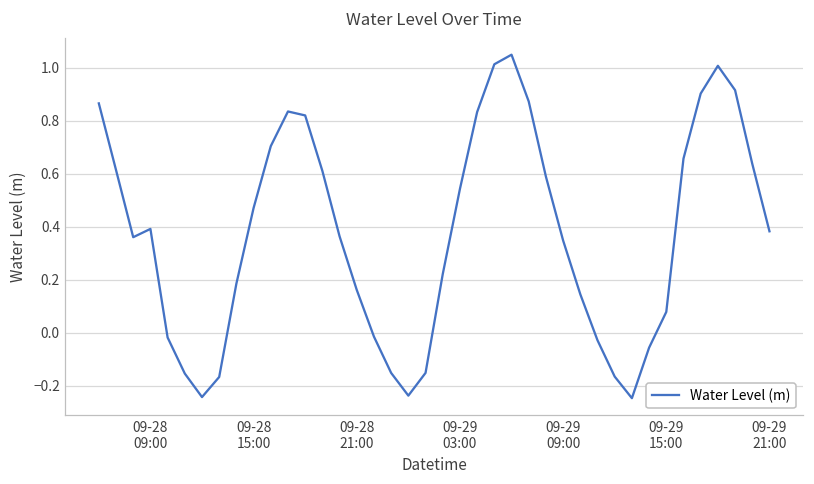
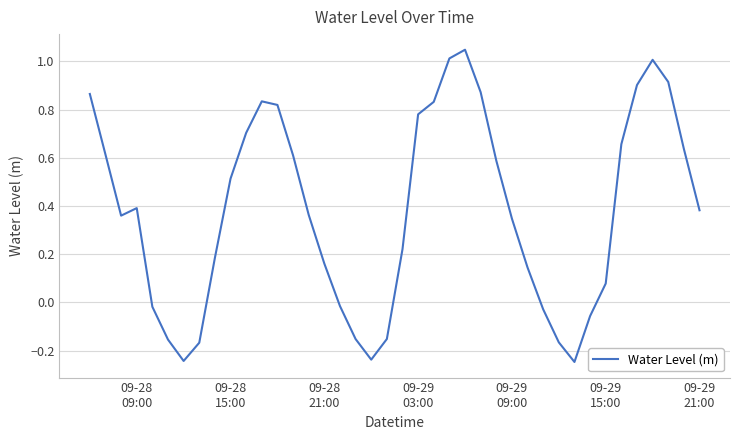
09-28 15:00: 0.47 -> 0.51
09-29 03:00: 0.54 -> 0.78
